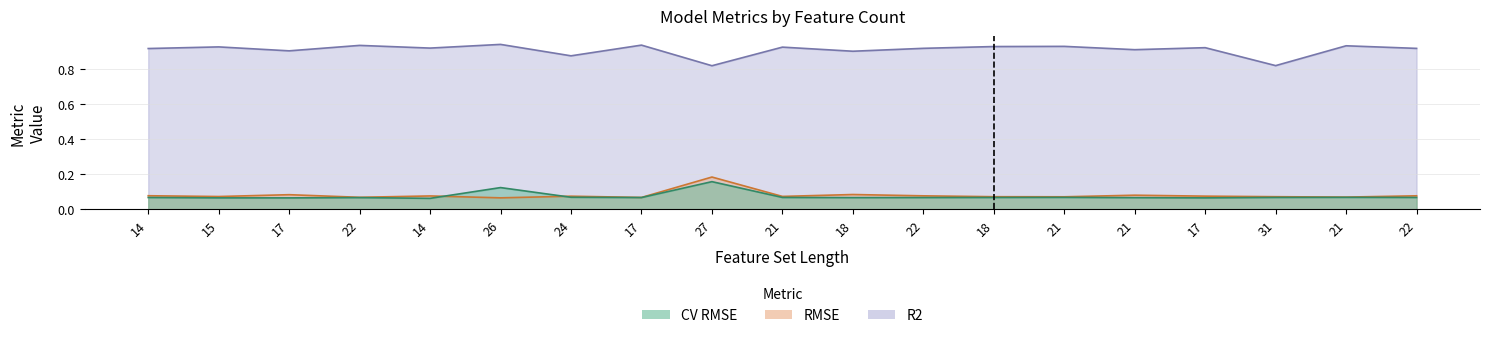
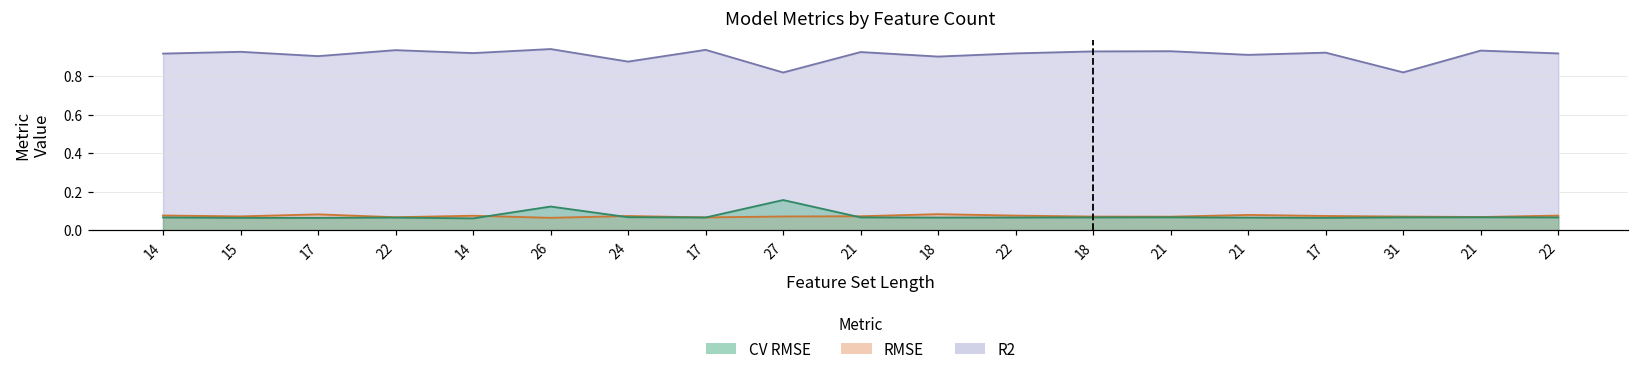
RMSE, 27: 0.18 -> 0.07
